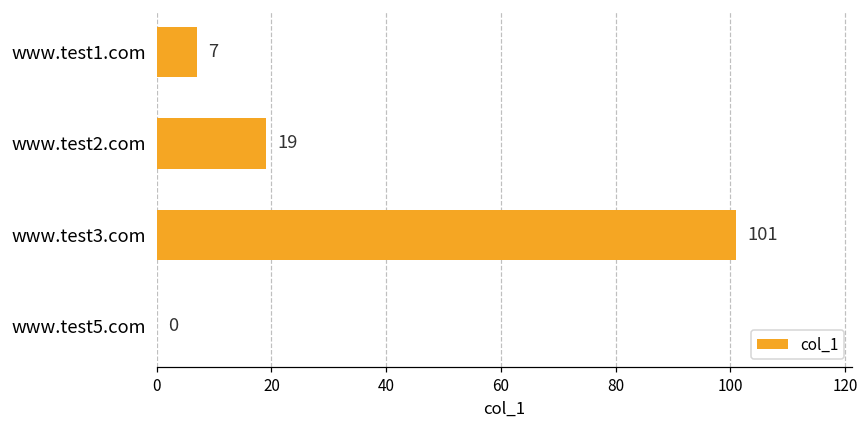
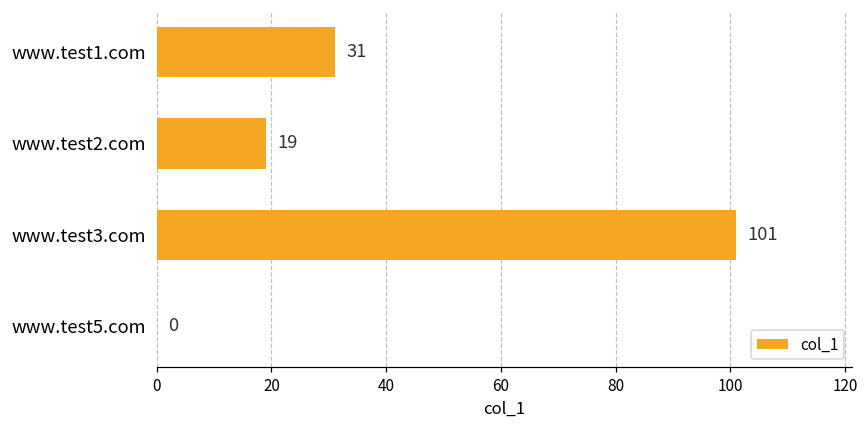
www.test1.com: 7 -> 31
